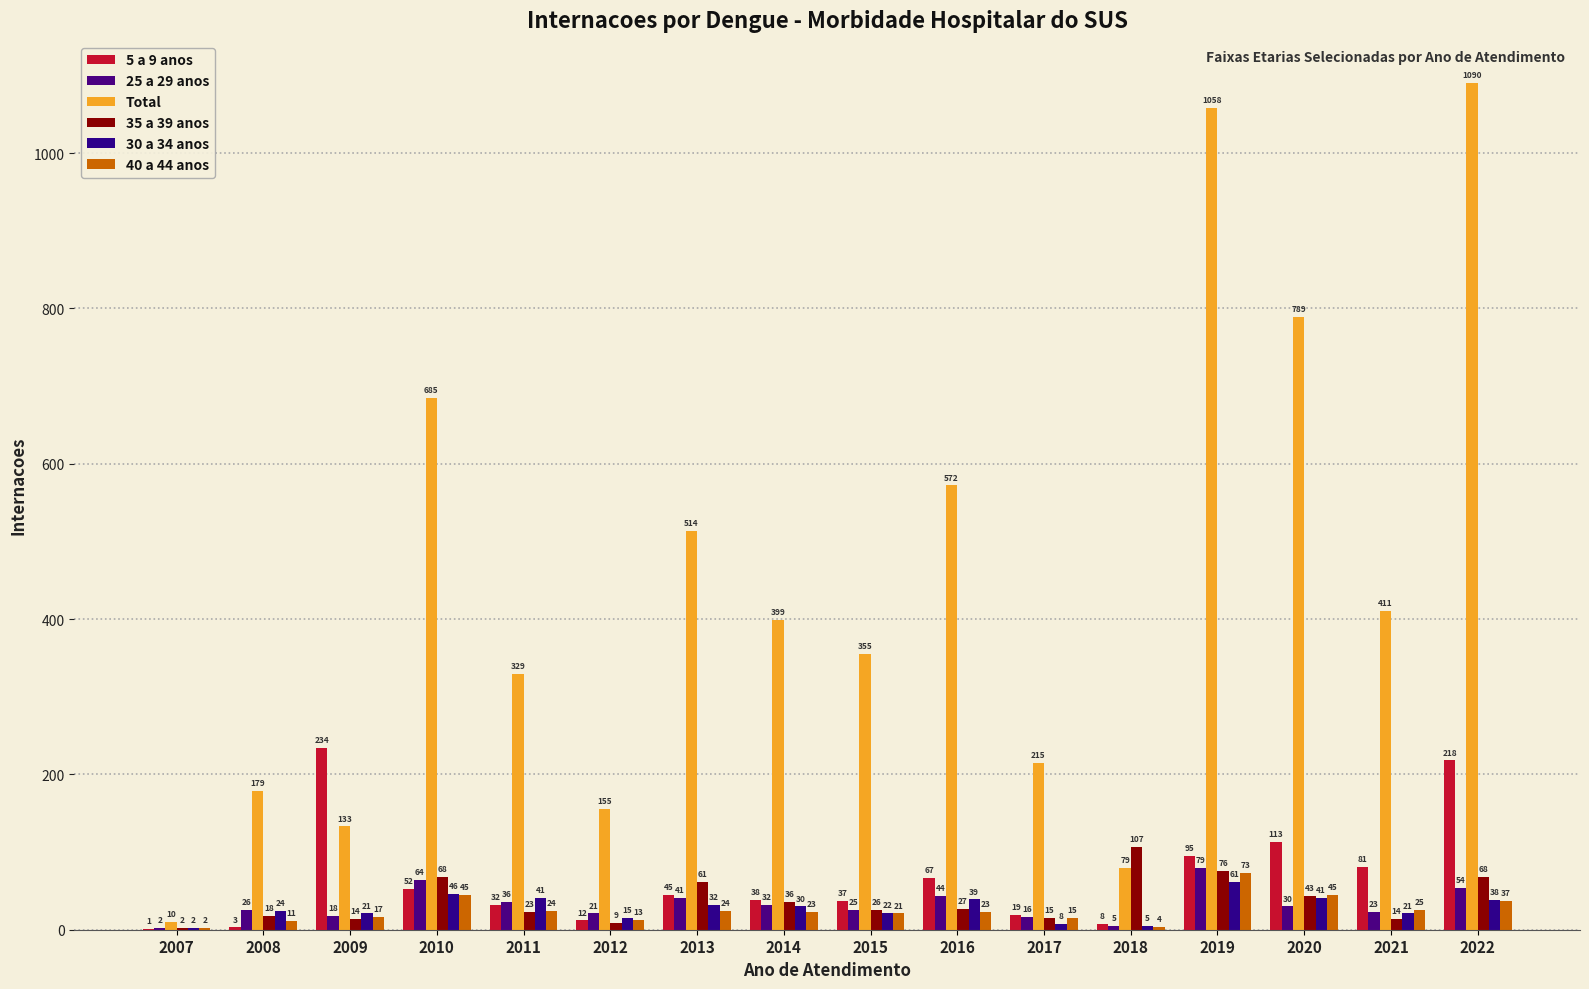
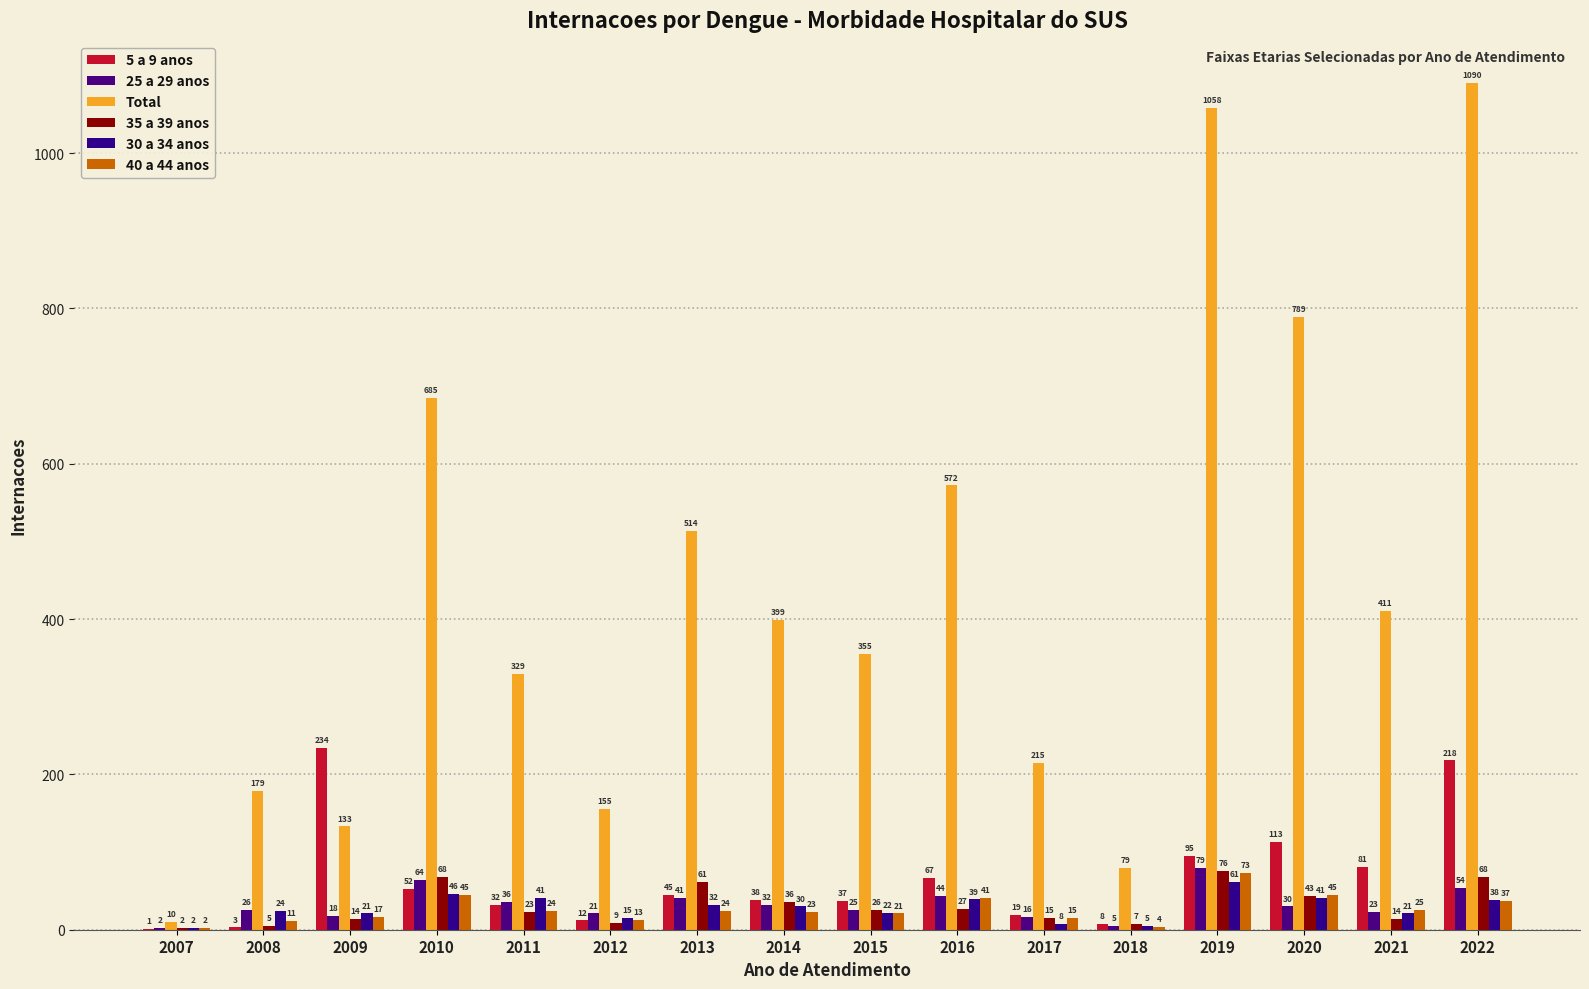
35 a 39 anos, 2008: 18 -> 5
40 a 44 anos, 2016: 23 -> 41
35 a 39 anos, 2018: 107 -> 7
